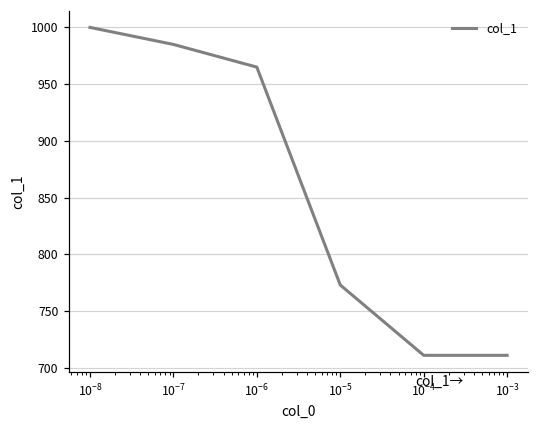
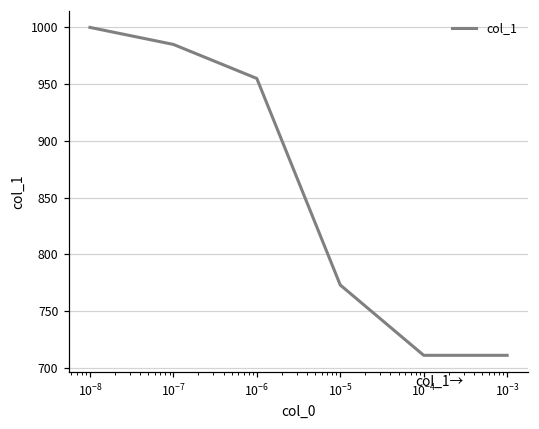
10^-6: 965 -> 955
